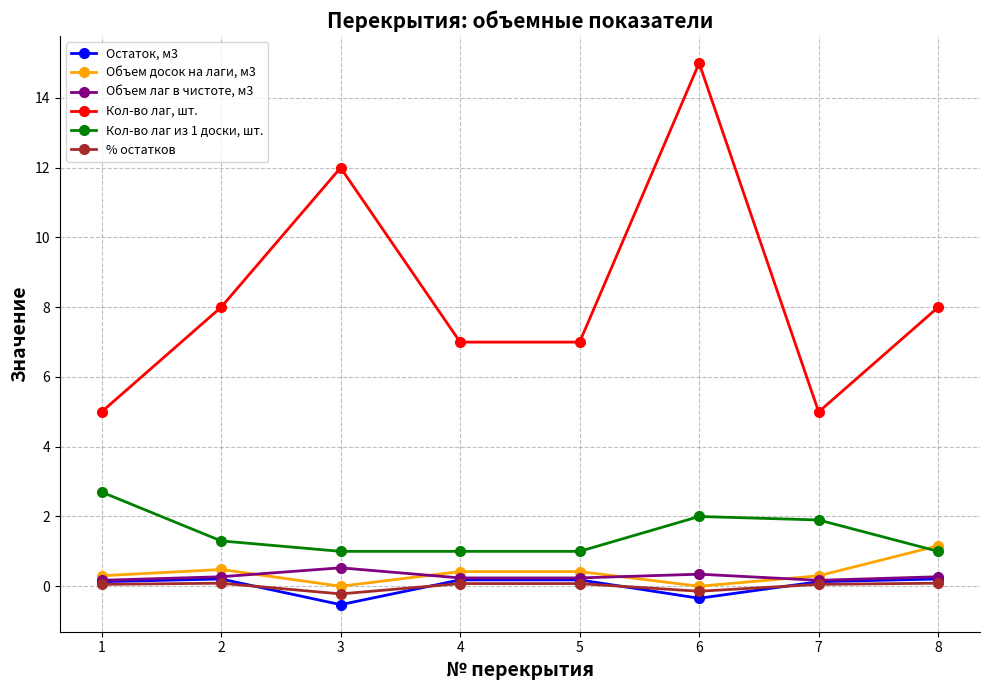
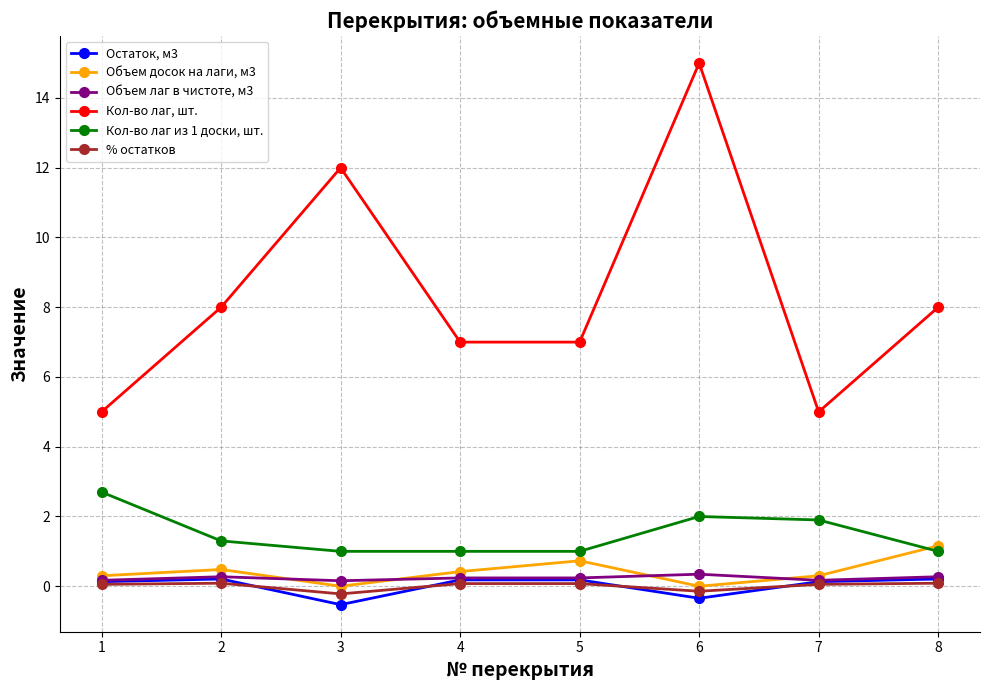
Объем лаг в чистоте, м3, 3: 0.5 -> 0.2
Объем досок на лаги, м3, 5: 0.4 -> 0.7
